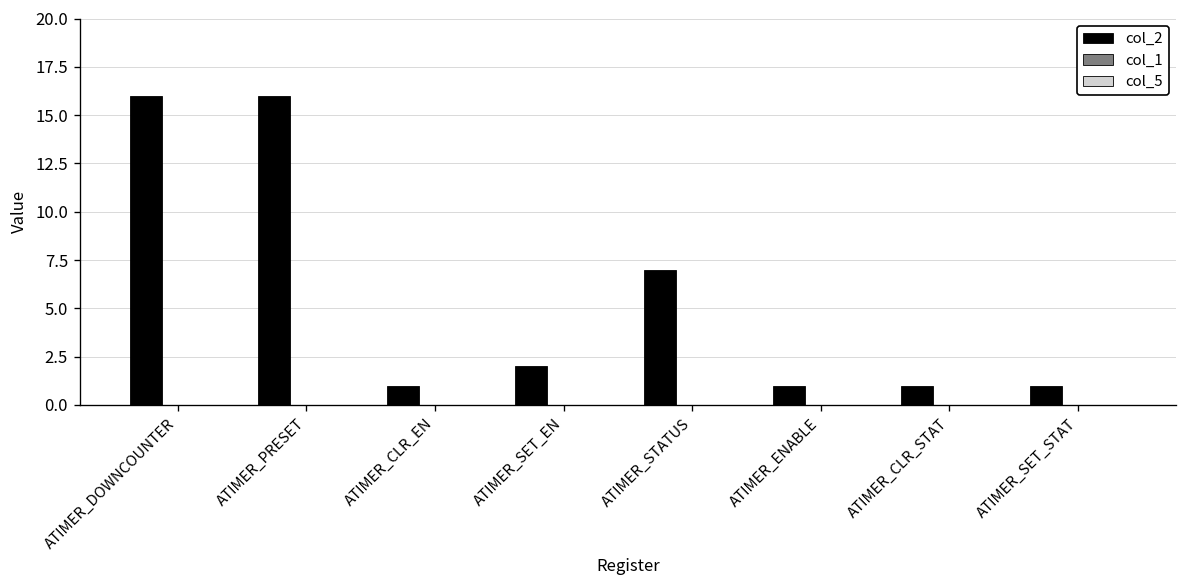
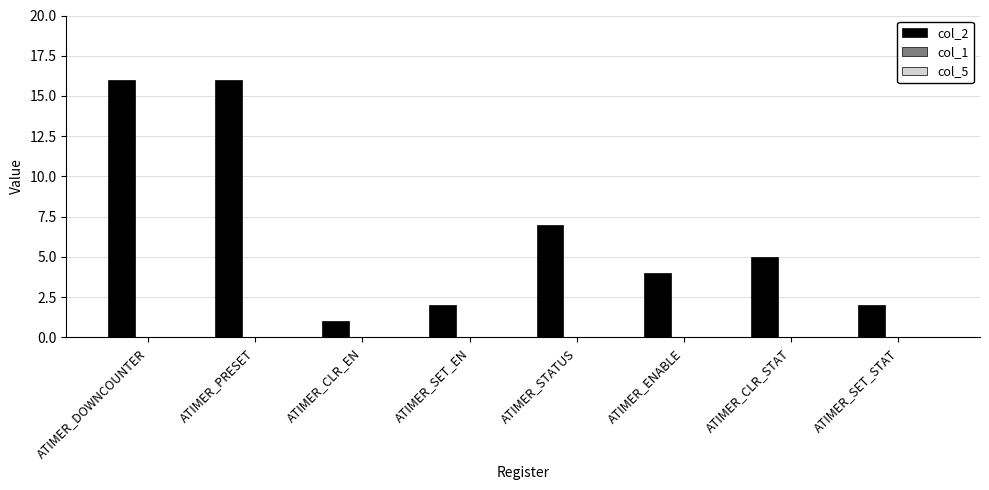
col_2, ATIMER_ENABLE: 1 -> 4
col_2, ATIMER_CLR_STAT: 1 -> 5
col_2, ATIMER_SET_STAT: 1 -> 2
